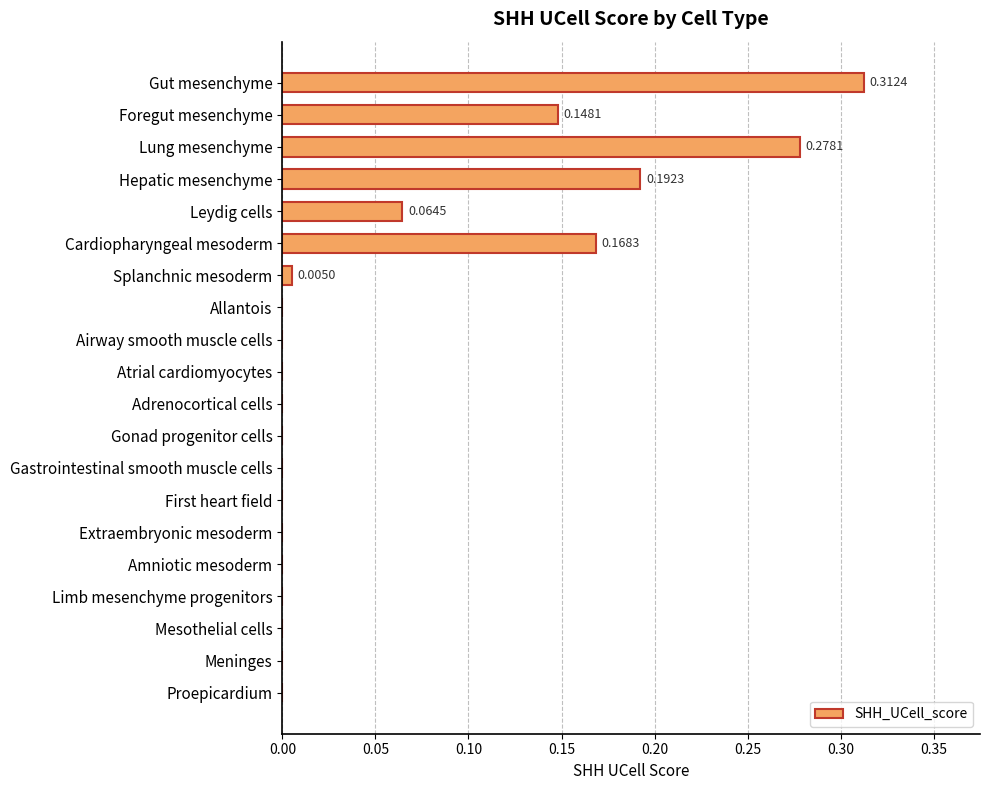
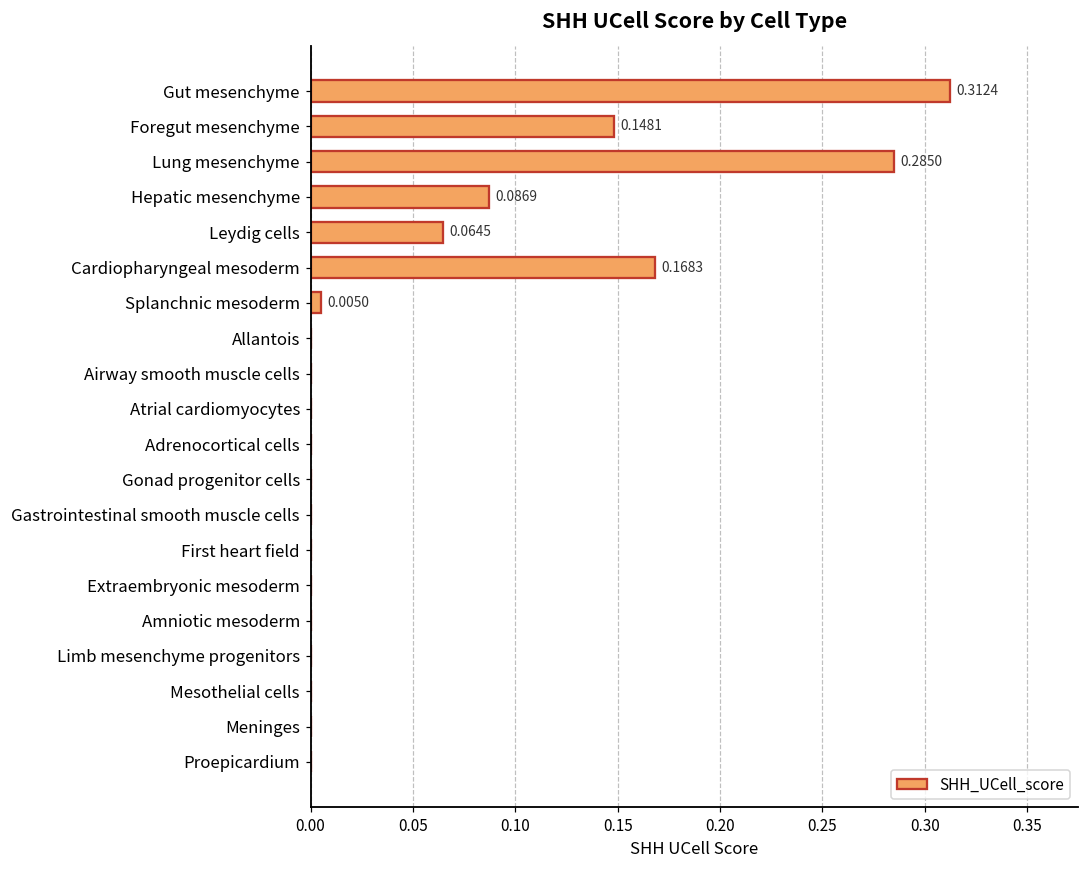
Lung mesenchyme: 0.2781 -> 0.2850
Hepatic mesenchyme: 0.1923 -> 0.0869
